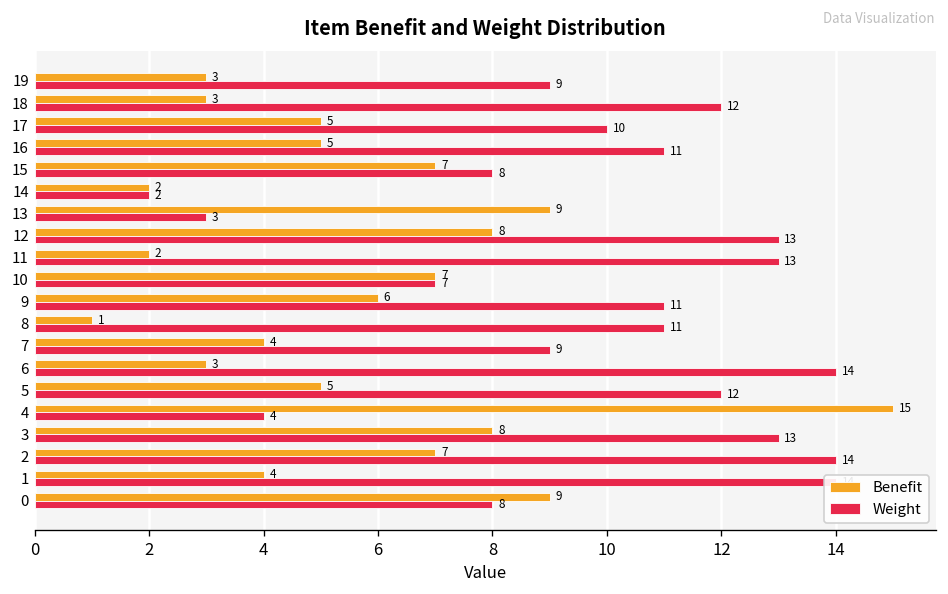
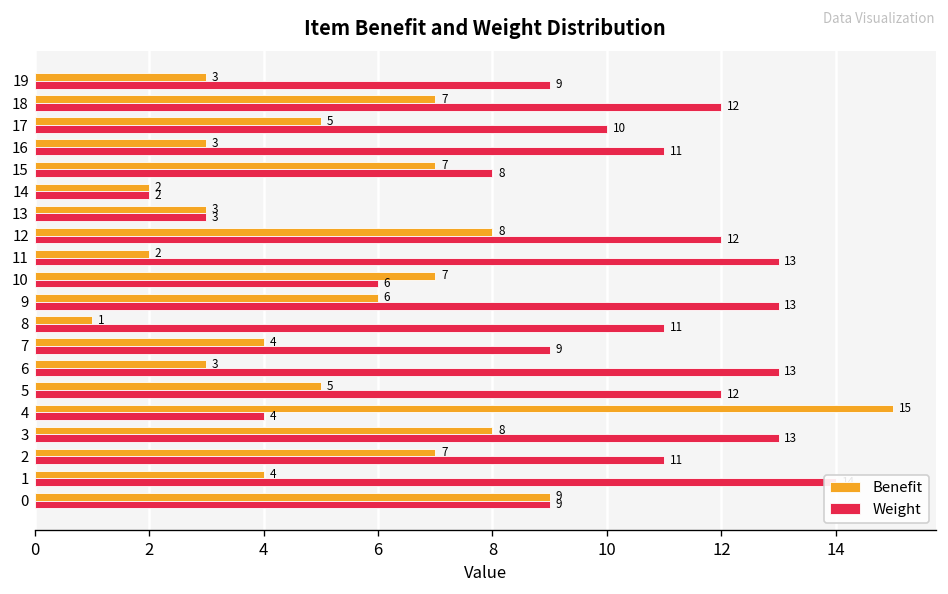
Benefit, 18: 3 -> 7
Benefit, 16: 5 -> 3
Benefit, 13: 9 -> 3
Weight, 12: 13 -> 12
Weight, 10: 7 -> 6
Weight, 9: 11 -> 13
Weight, 6: 14 -> 13
Weight, 2: 14 -> 11
Weight, 0: 8 -> 9
